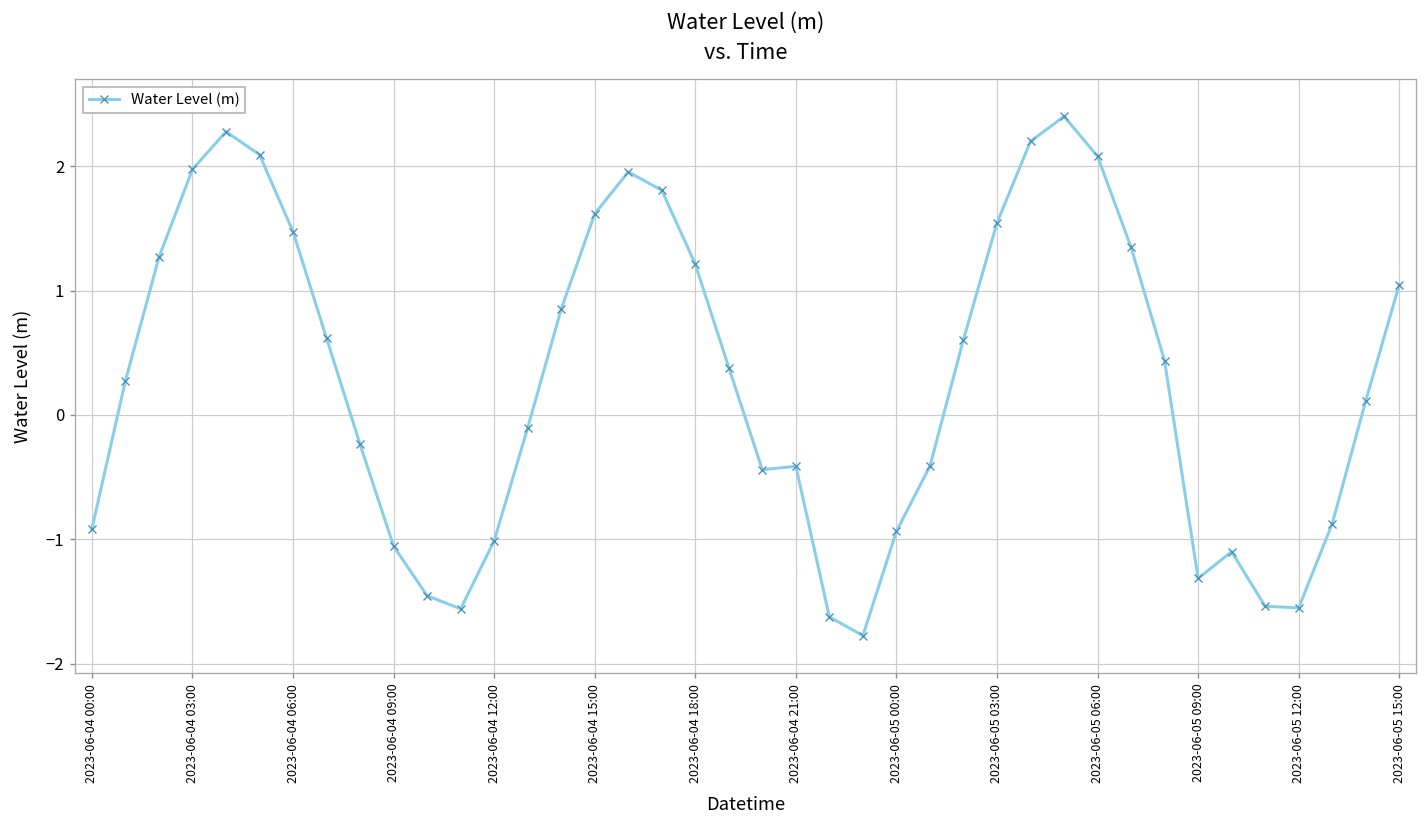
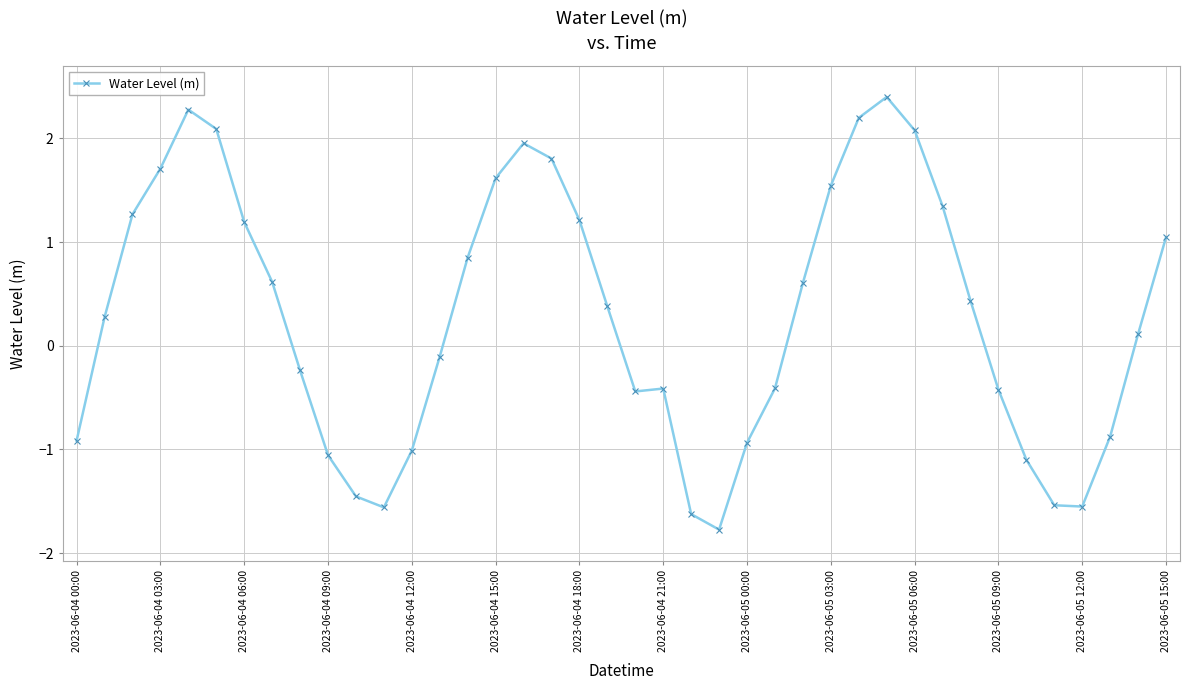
2023-06-04 03:00: 1.97 -> 1.71
2023-06-04 06:00: 1.47 -> 1.19
2023-06-05 09:00: -1.31 -> -0.42
